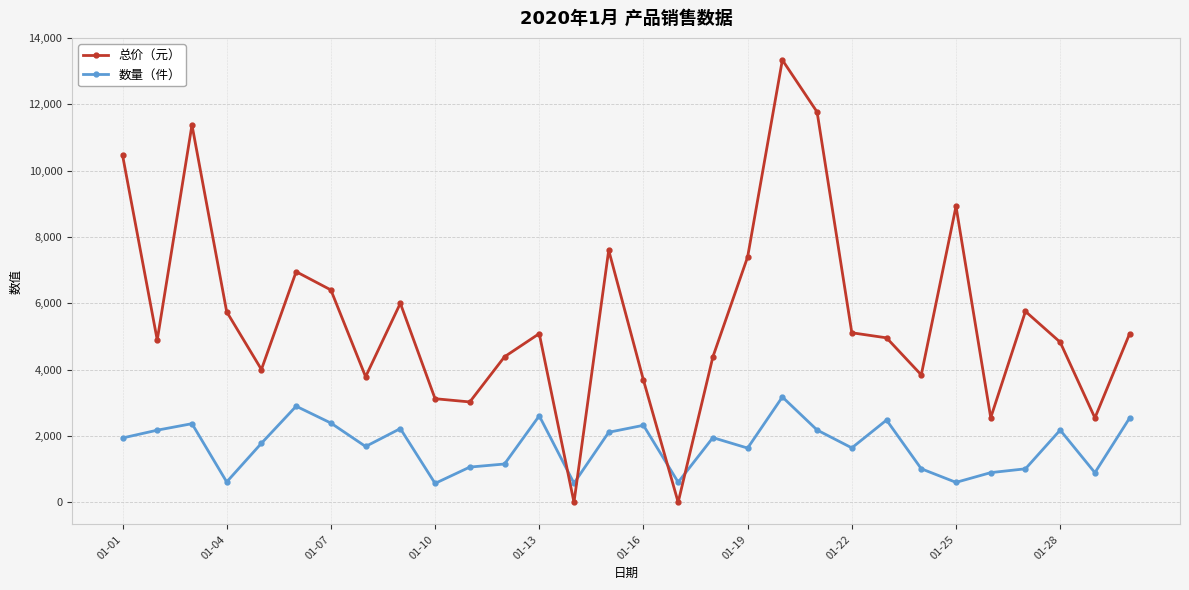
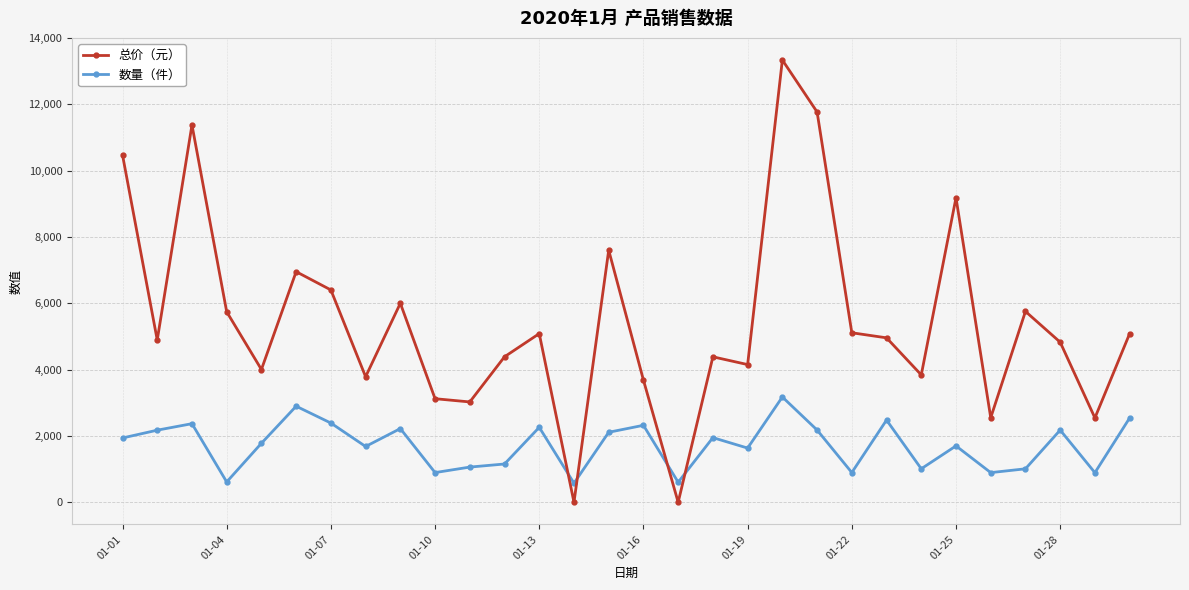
数量（件）, 01-10: 600 -> 900
数量（件）, 01-13: 2,600 -> 2,300
总价（元）, 01-19: 7,400 -> 4,200
数量（件）, 01-22: 1,600 -> 900
总价（元）, 01-25: 8,900 -> 9,200
数量（件）, 01-25: 600 -> 1,700
